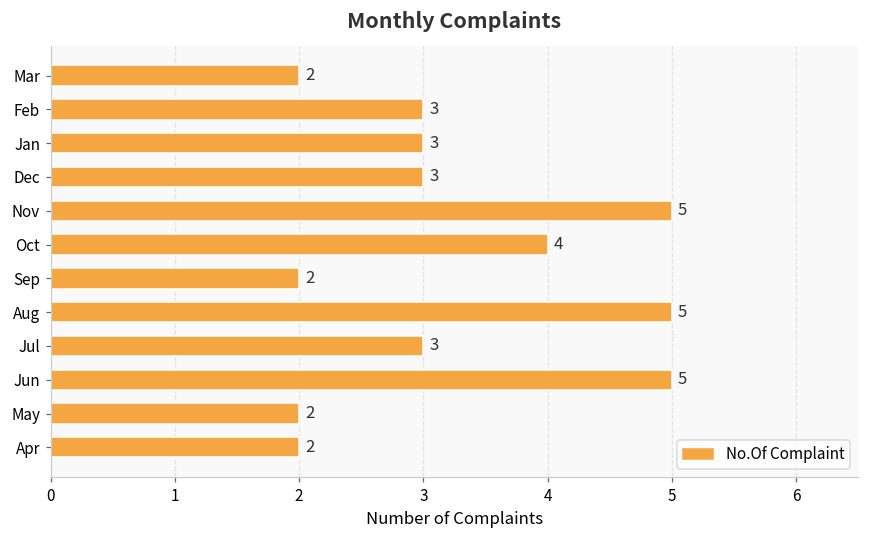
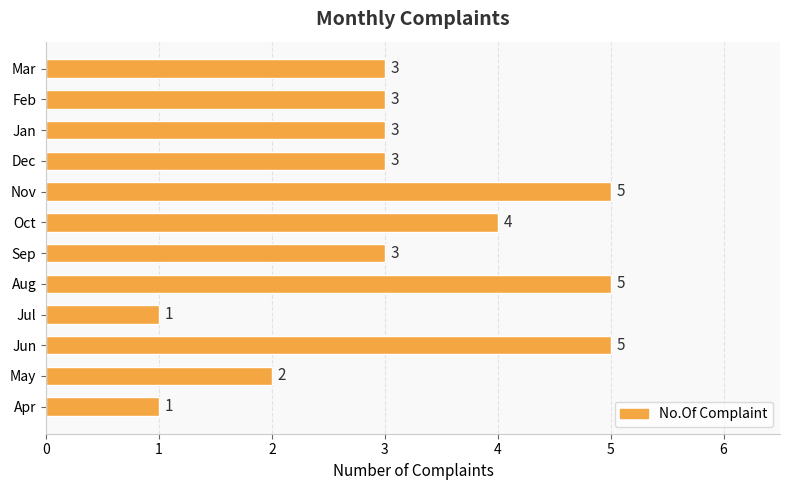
Mar: 2 -> 3
Sep: 2 -> 3
Jul: 3 -> 1
Apr: 2 -> 1
